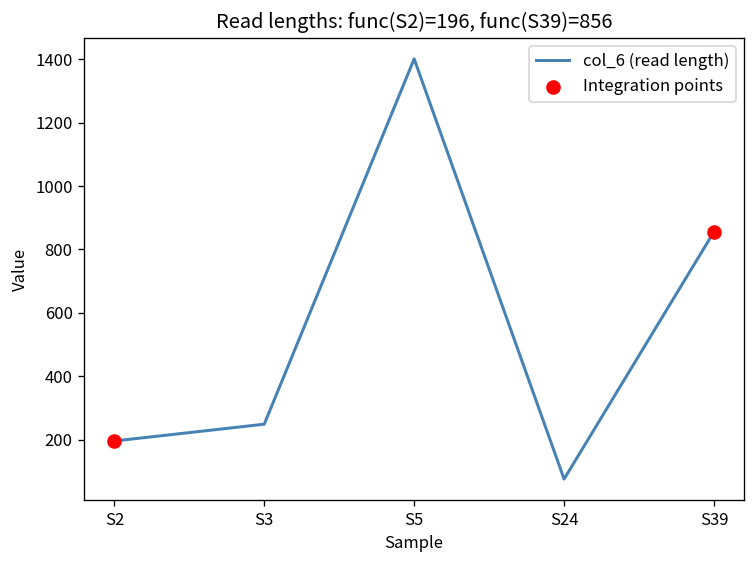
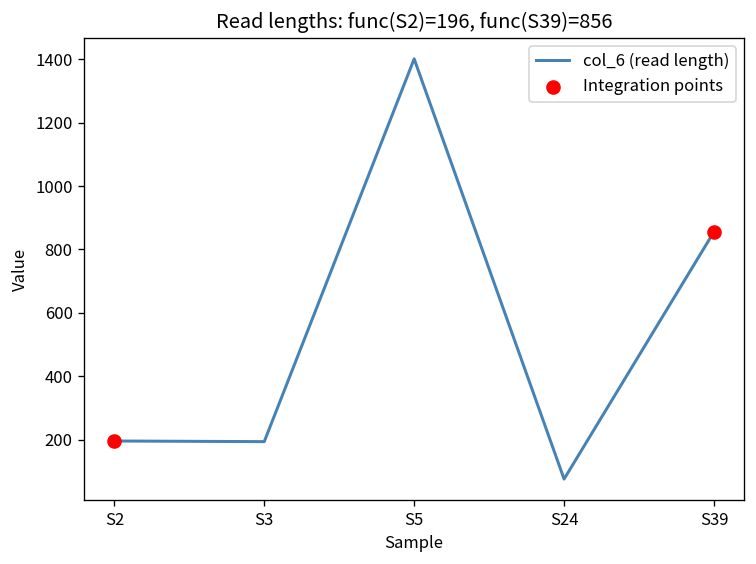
col_6 (read length), S3: 250 -> 190
